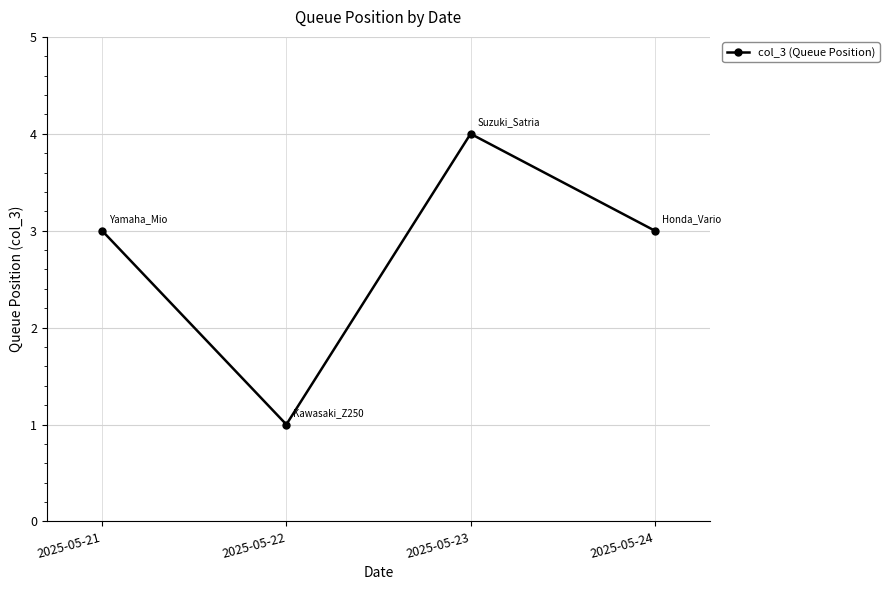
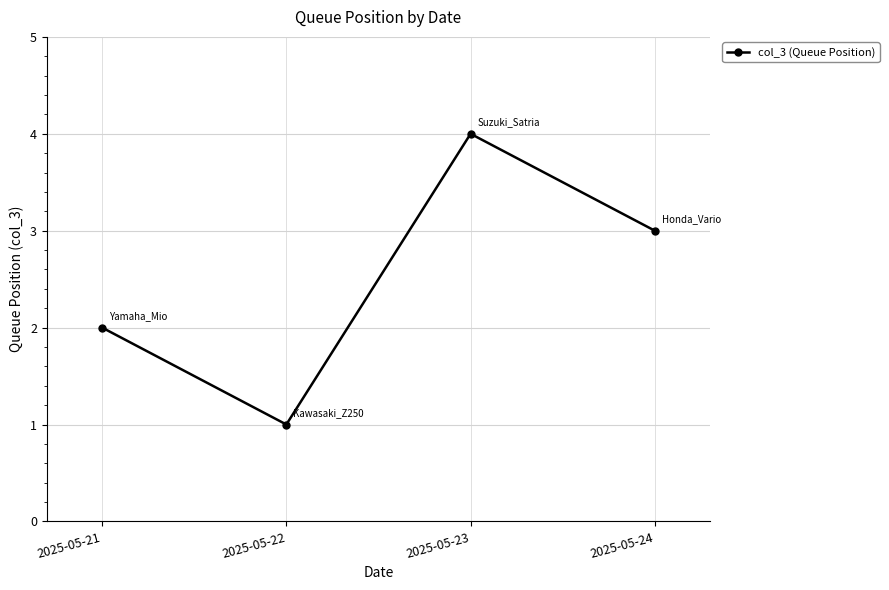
2025-05-21: 3 -> 2
